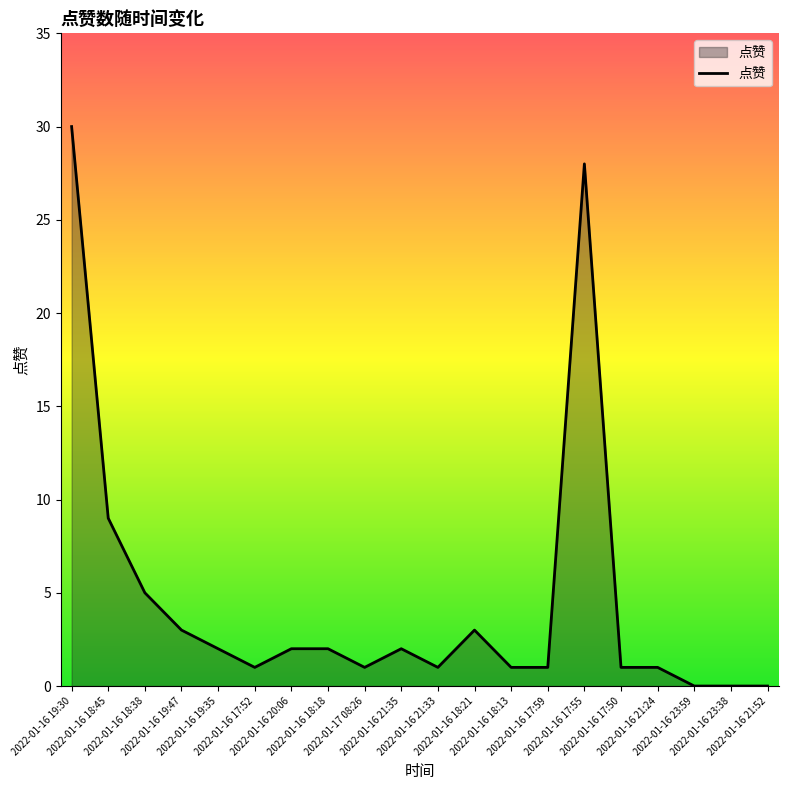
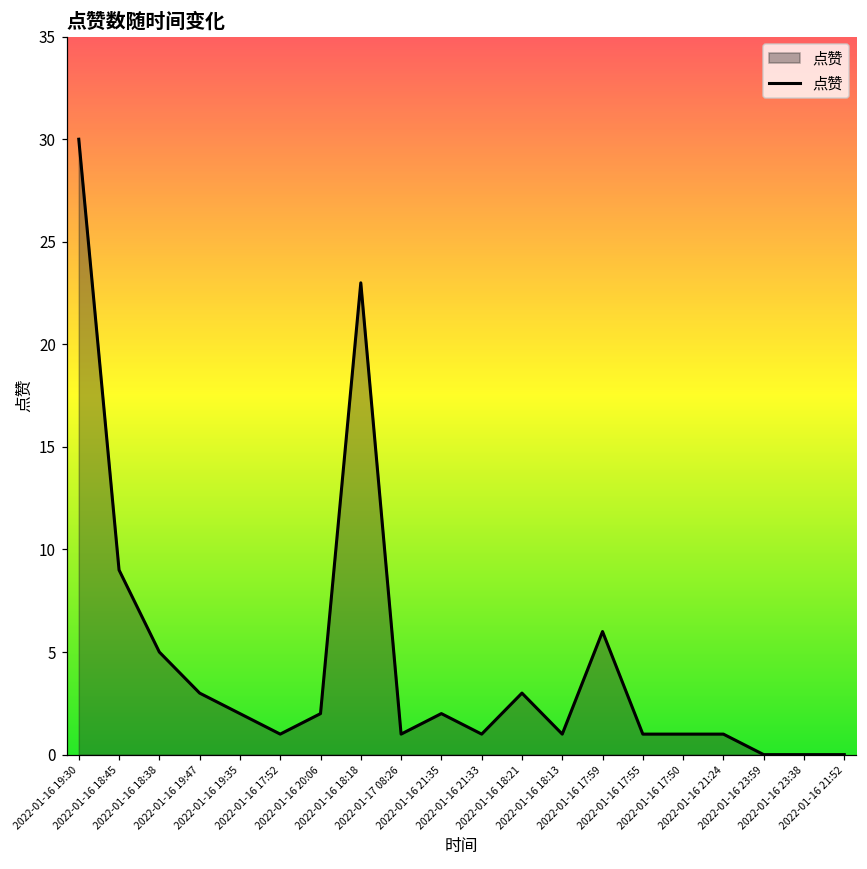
2022-01-16 18:18: 2 -> 23
2022-01-16 17:59: 1 -> 6
2022-01-16 17:55: 28 -> 1
